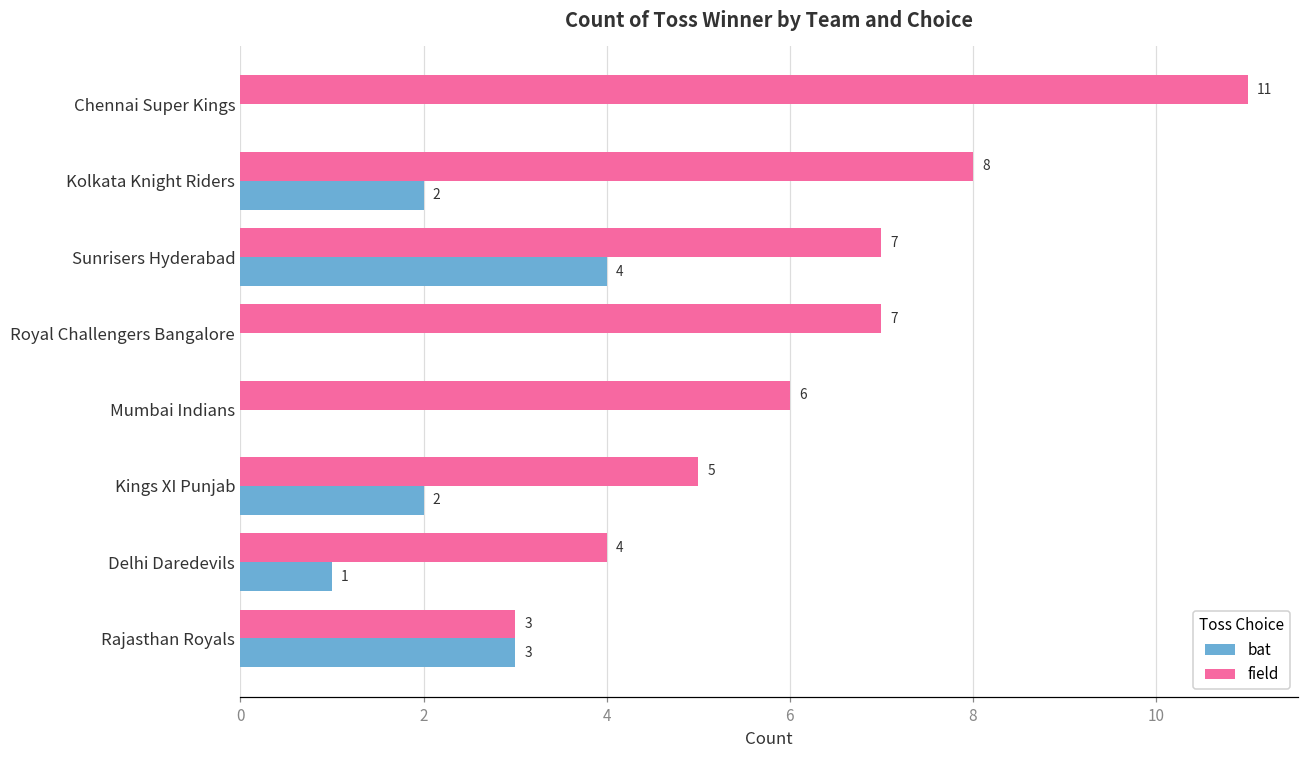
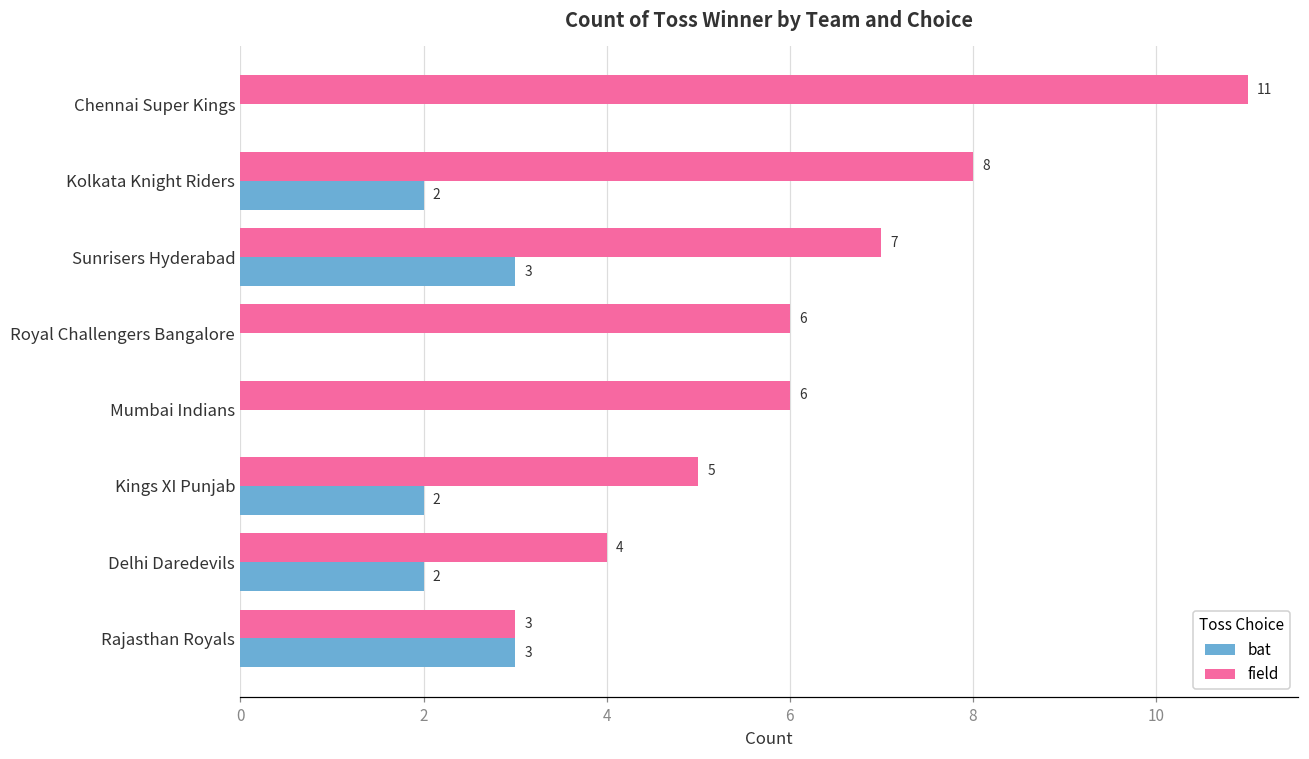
bat, Sunrisers Hyderabad: 4 -> 3
field, Royal Challengers Bangalore: 7 -> 6
bat, Delhi Daredevils: 1 -> 2
